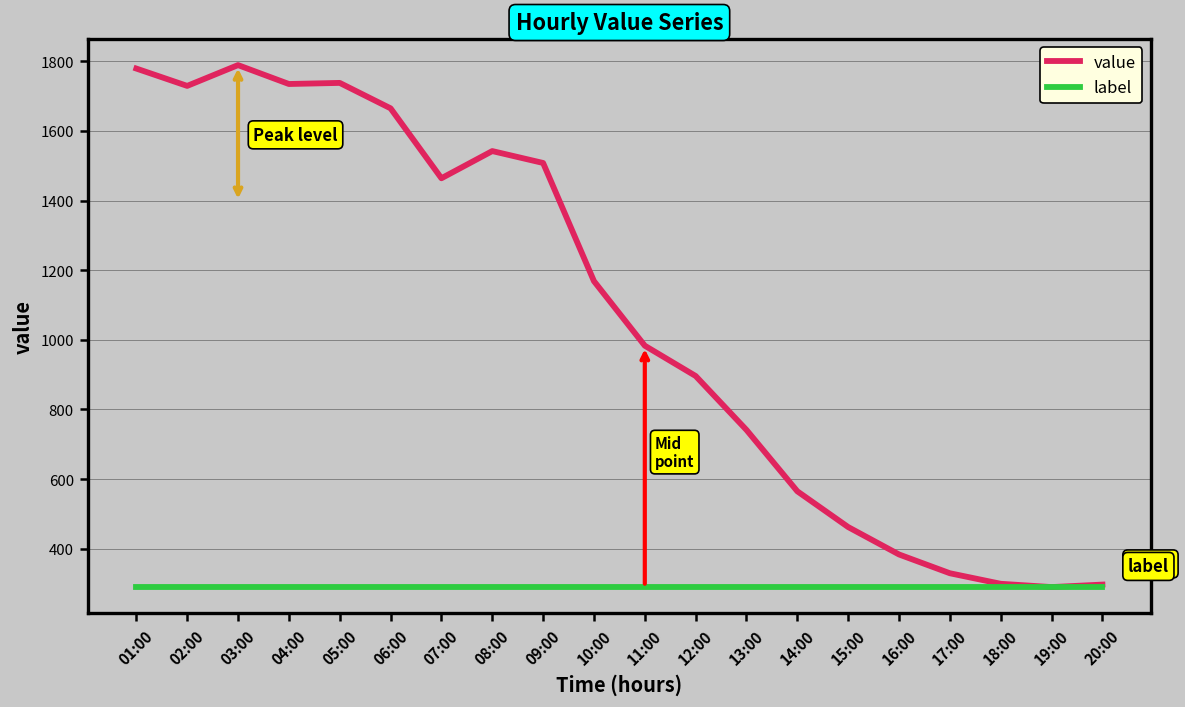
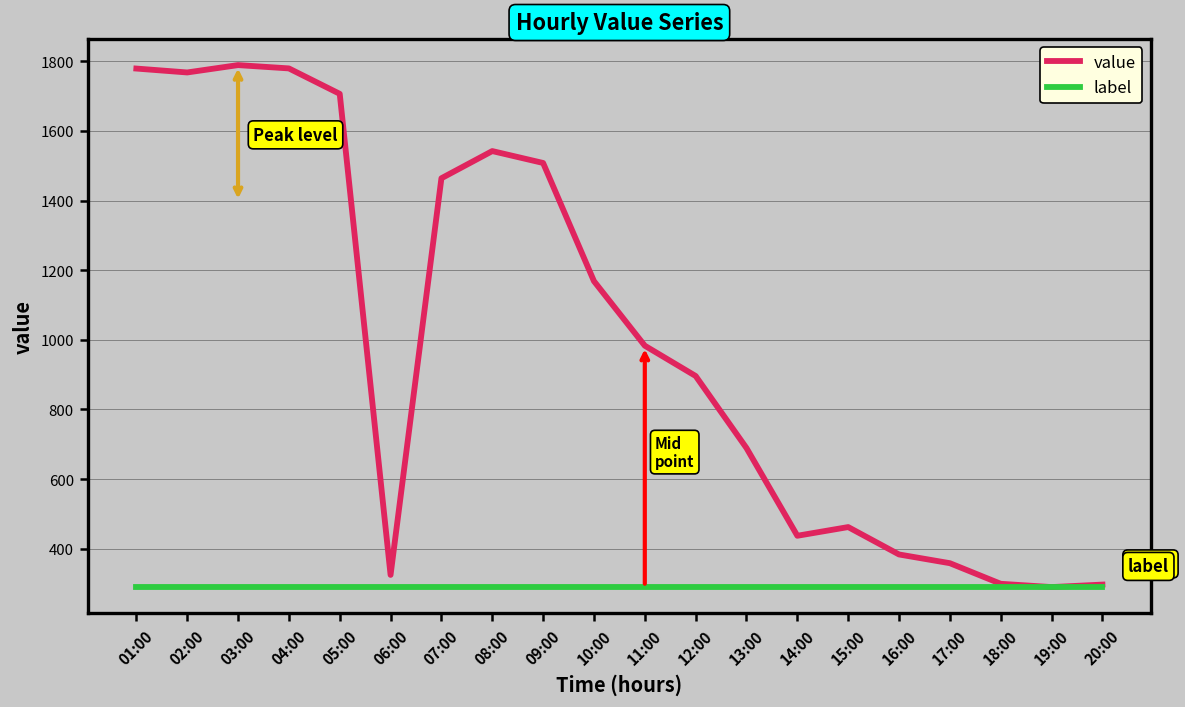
value, 02:00: 1730 -> 1770
value, 04:00: 1730 -> 1780
value, 05:00: 1740 -> 1710
value, 06:00: 1670 -> 320
value, 13:00: 740 -> 690
value, 14:00: 570 -> 440
value, 17:00: 330 -> 360
